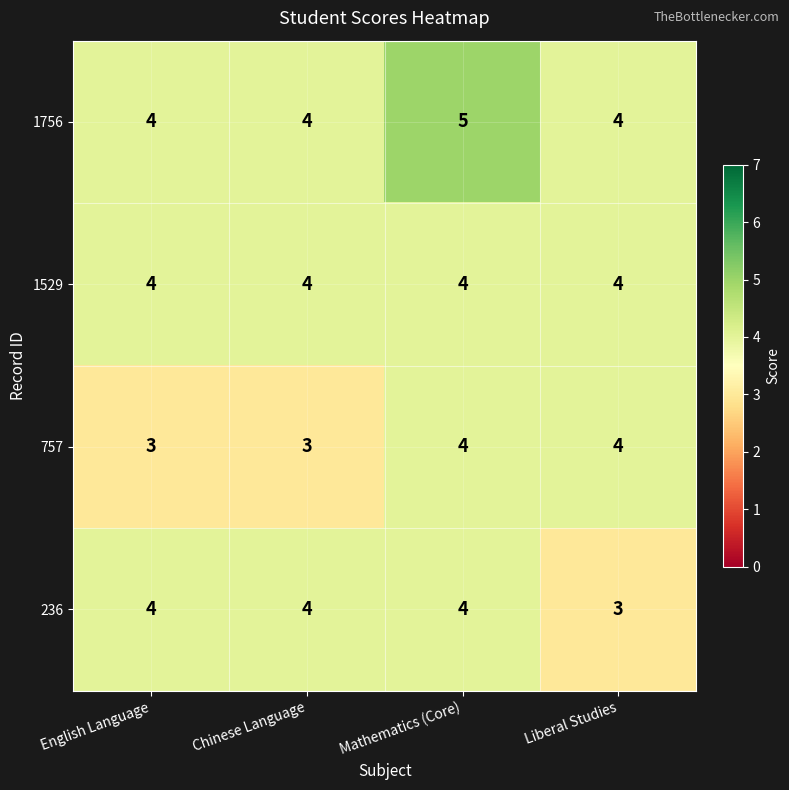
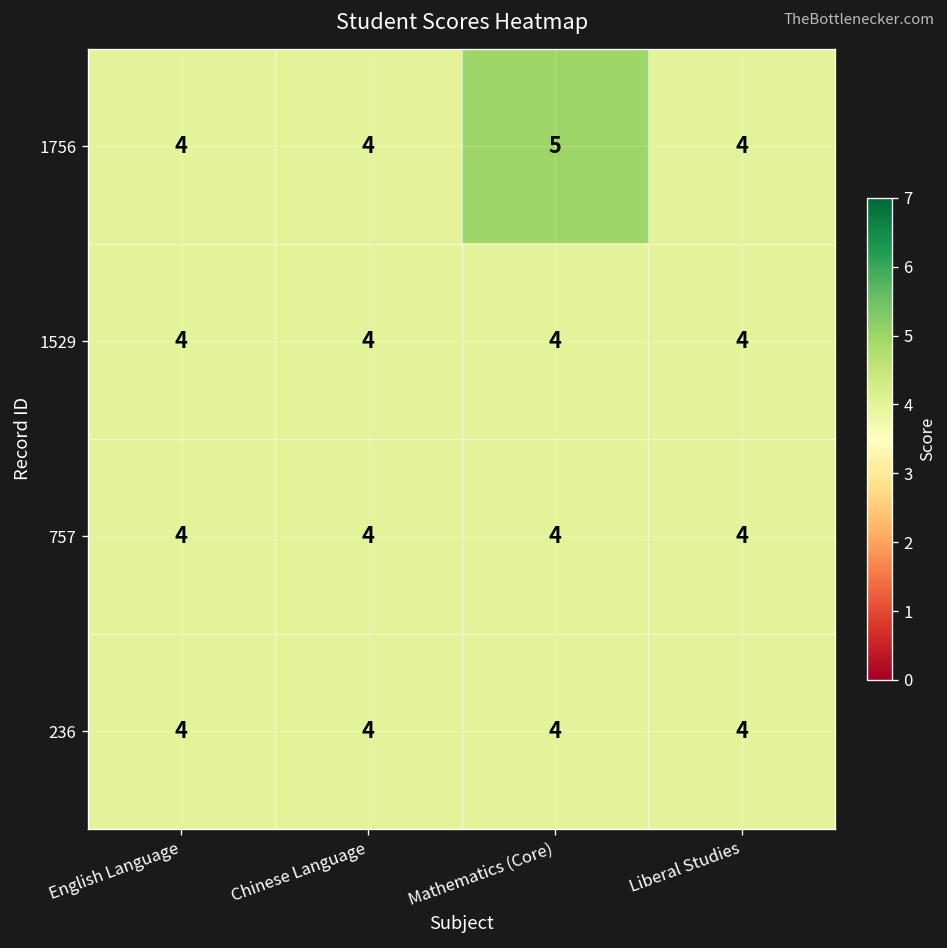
757, English Language: 3 -> 4
757, Chinese Language: 3 -> 4
236, Liberal Studies: 3 -> 4
